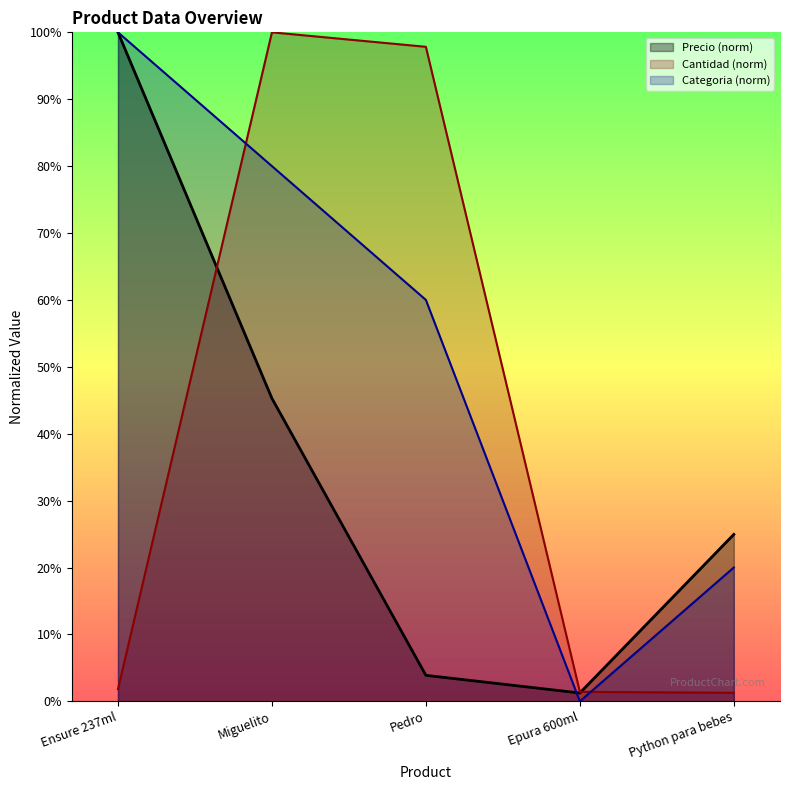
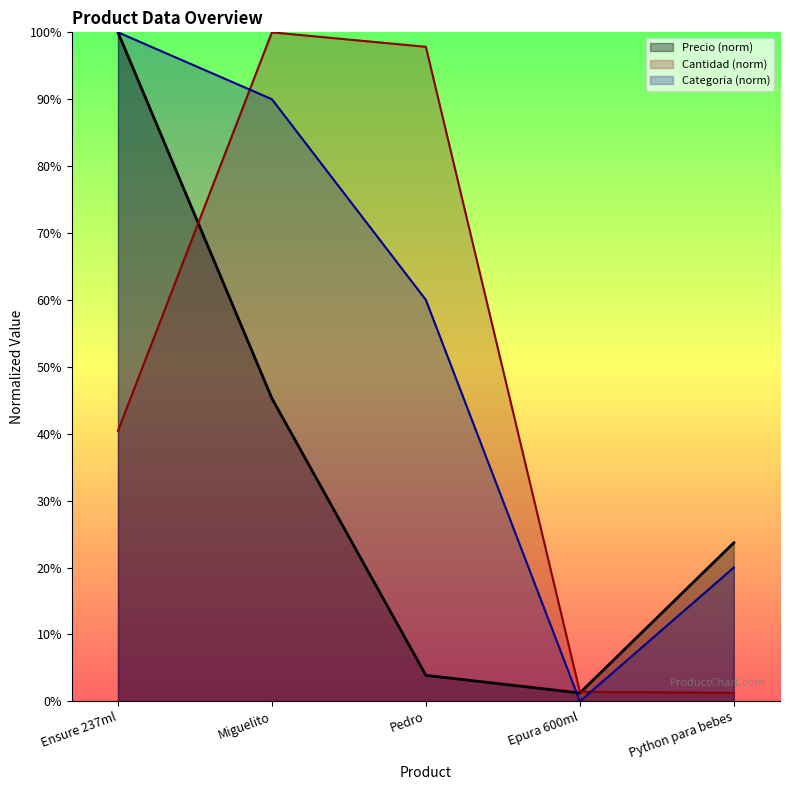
Cantidad (norm), Ensure 237ml: 2% -> 40%
Categoria (norm), Miguelito: 80% -> 90%
Precio (norm), Python para bebes: 25% -> 24%
